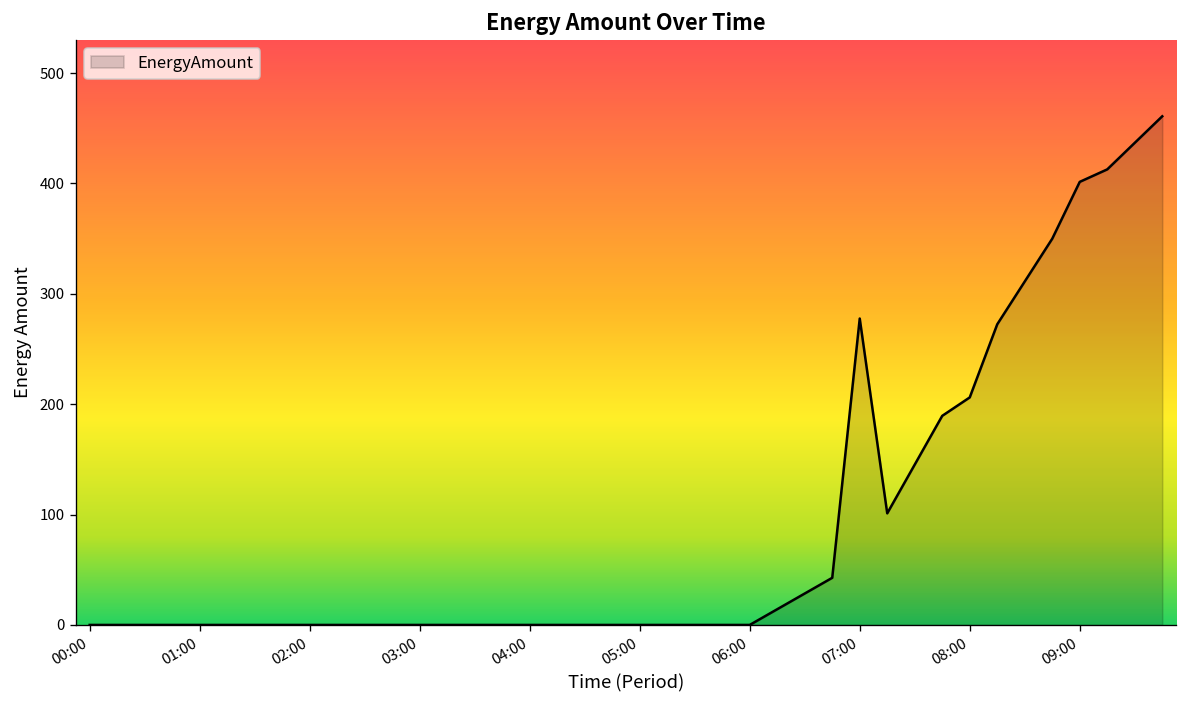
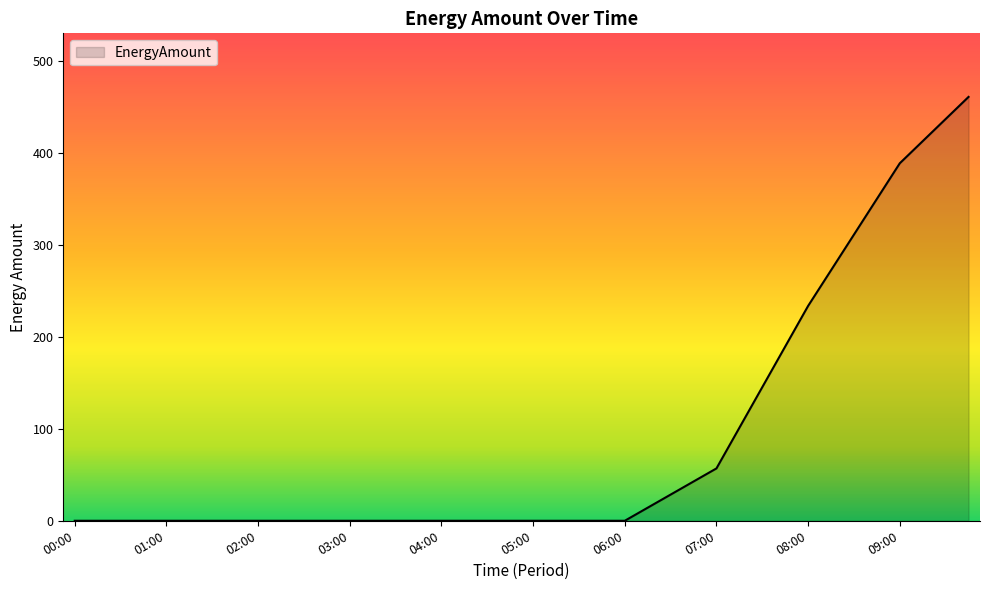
07:00: 280 -> 60
08:00: 210 -> 230
09:00: 400 -> 390
